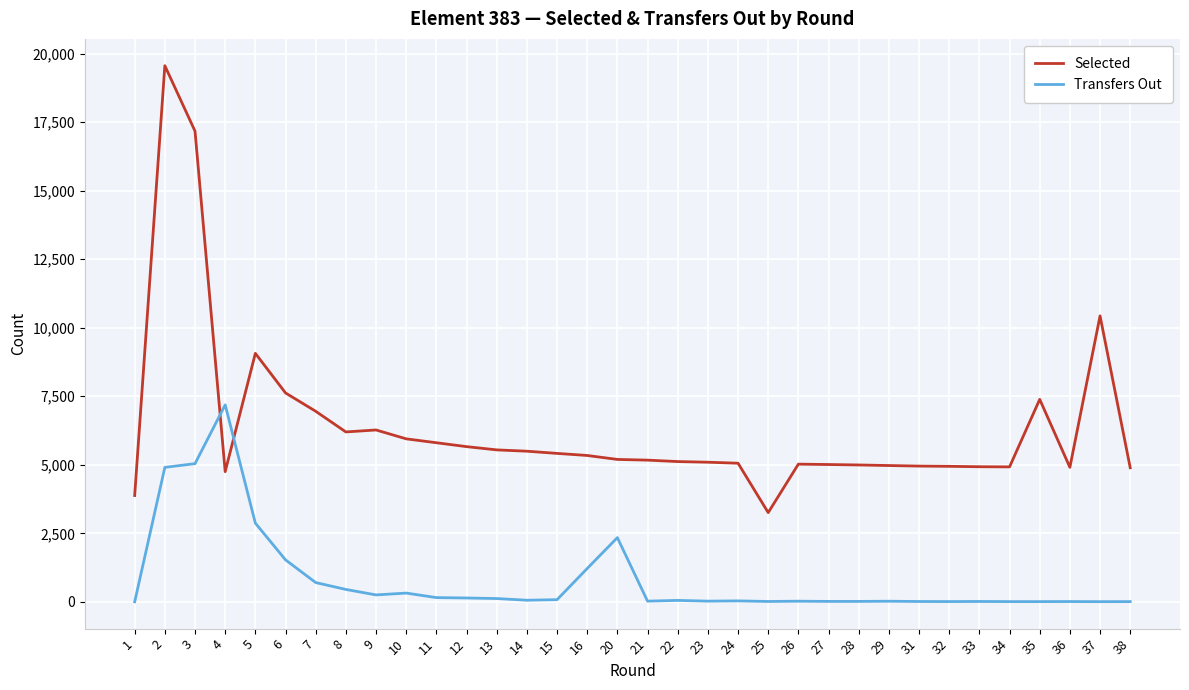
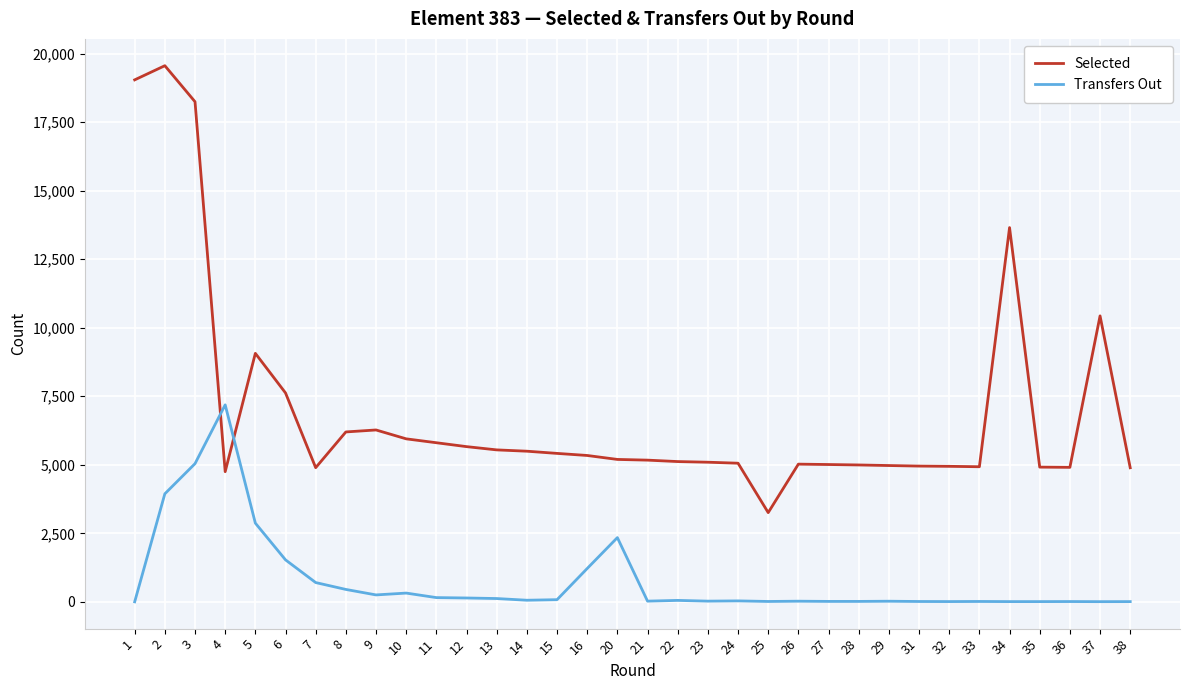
Selected, 1: 3,900 -> 19,000
Transfers Out, 2: 4,900 -> 3,900
Selected, 3: 17,200 -> 18,200
Selected, 7: 7,000 -> 4,900
Selected, 34: 4,900 -> 13,700
Selected, 35: 7,400 -> 4,900
